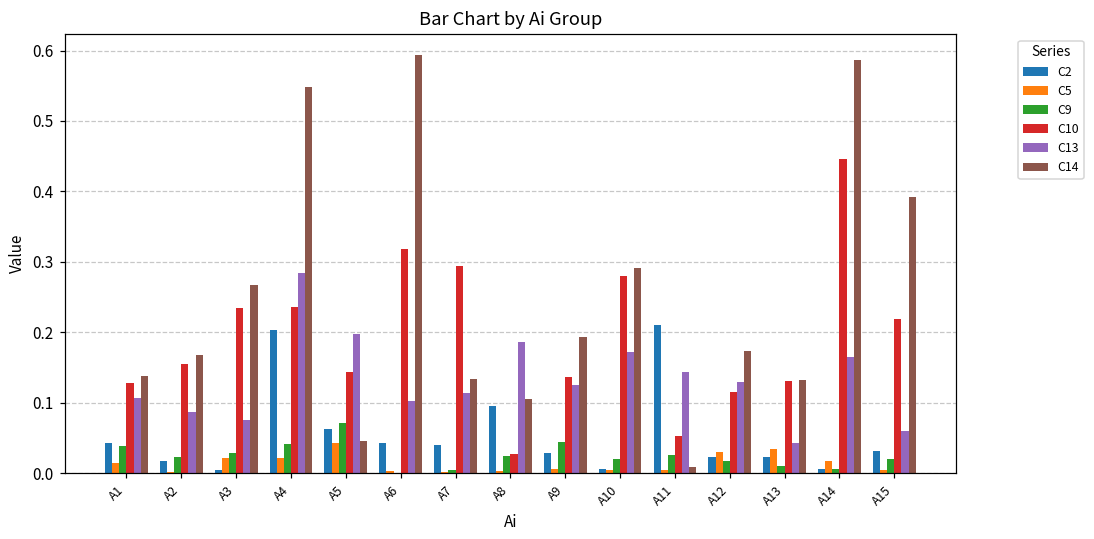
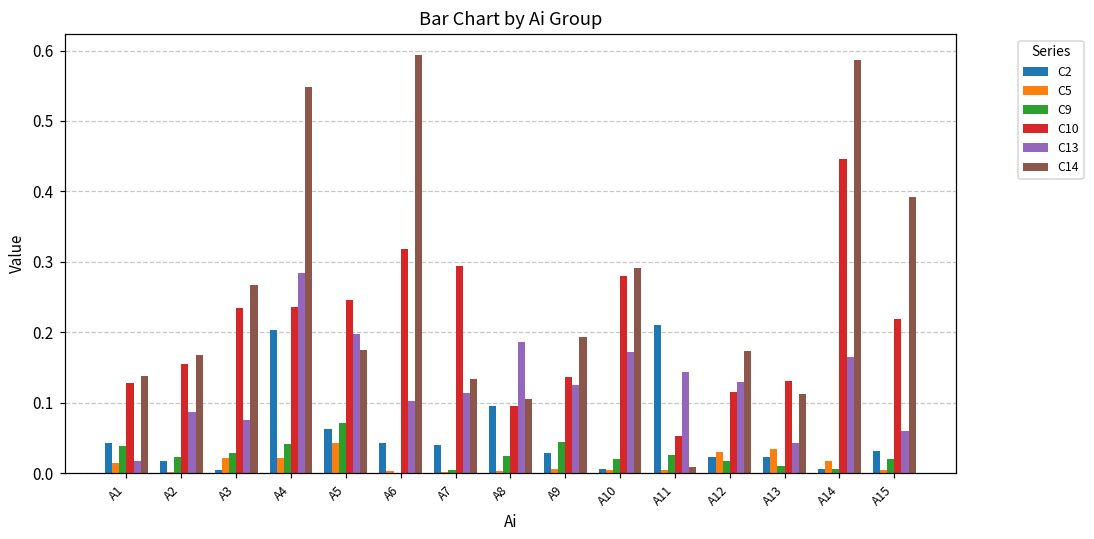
C13, A1: 0.11 -> 0.02
C10, A5: 0.14 -> 0.25
C14, A5: 0.05 -> 0.17
C10, A8: 0.03 -> 0.09
C14, A13: 0.13 -> 0.11
